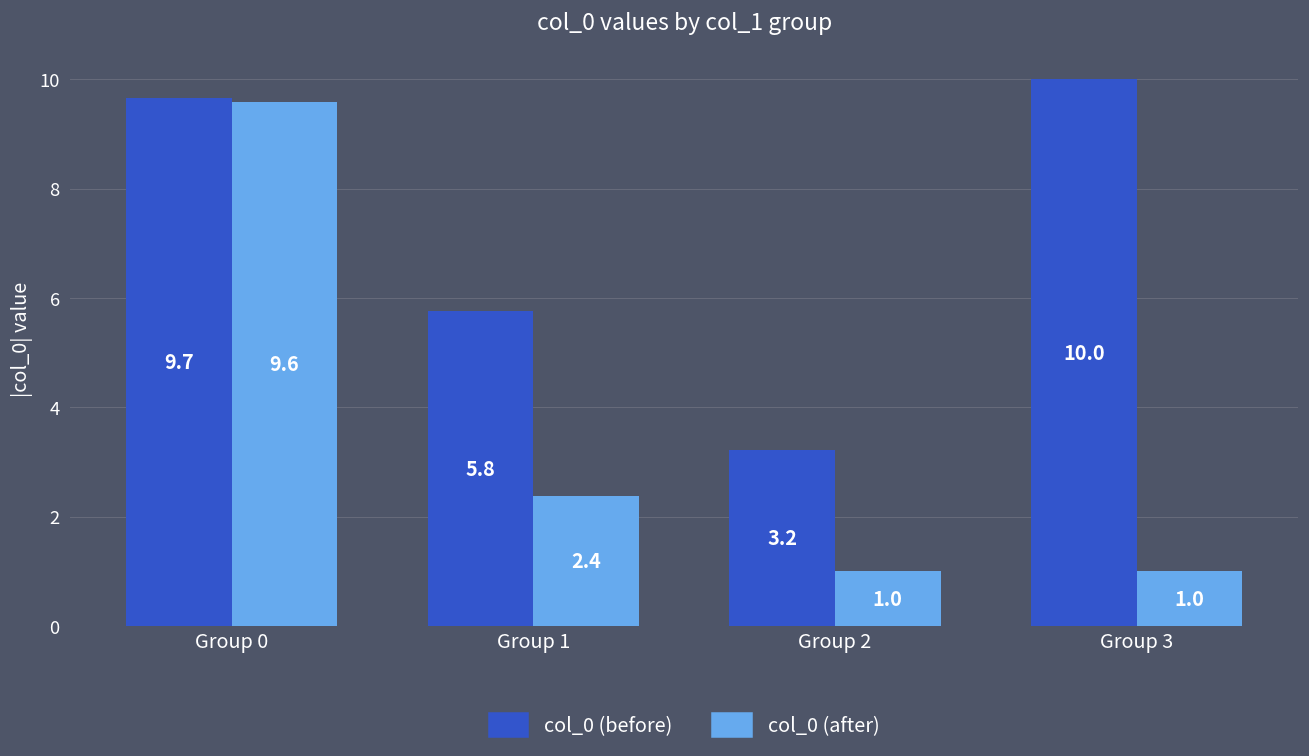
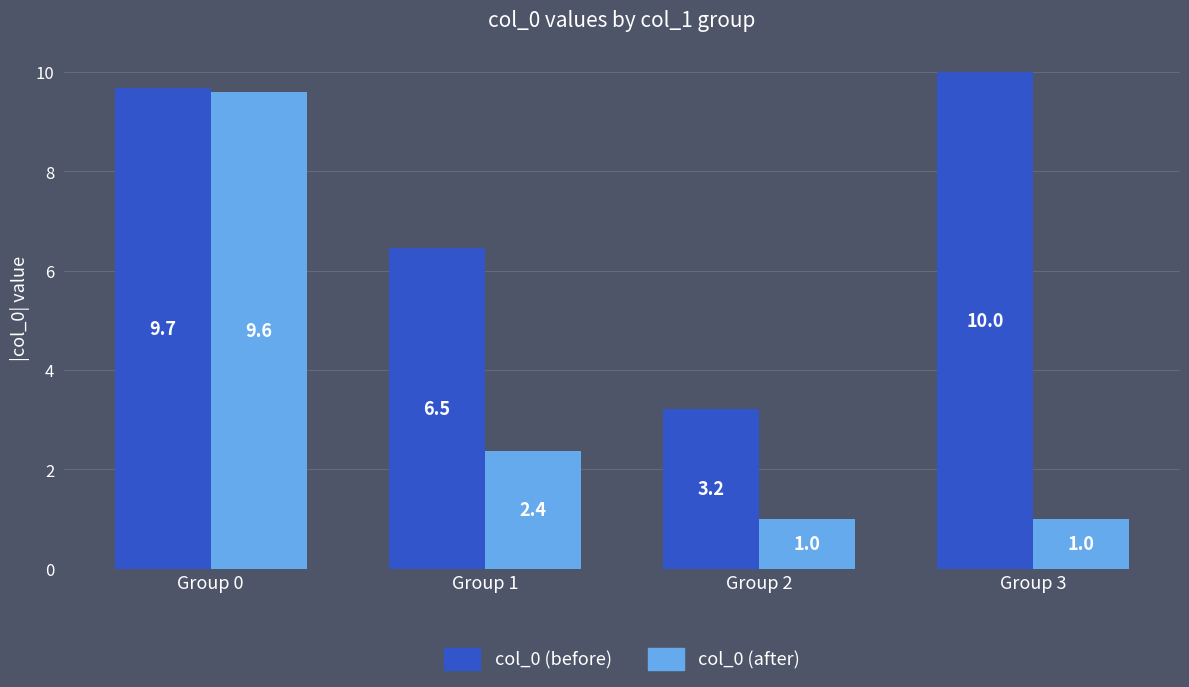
col_0 (before), Group 1: 5.8 -> 6.5
